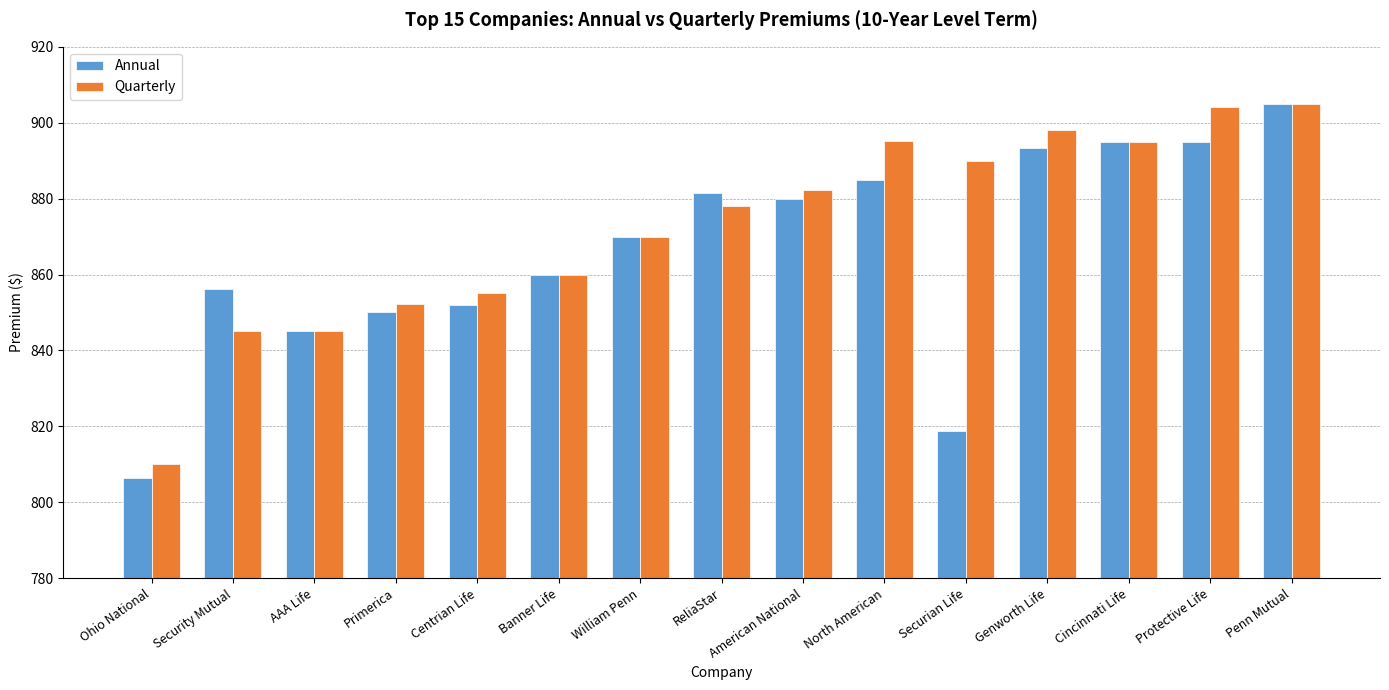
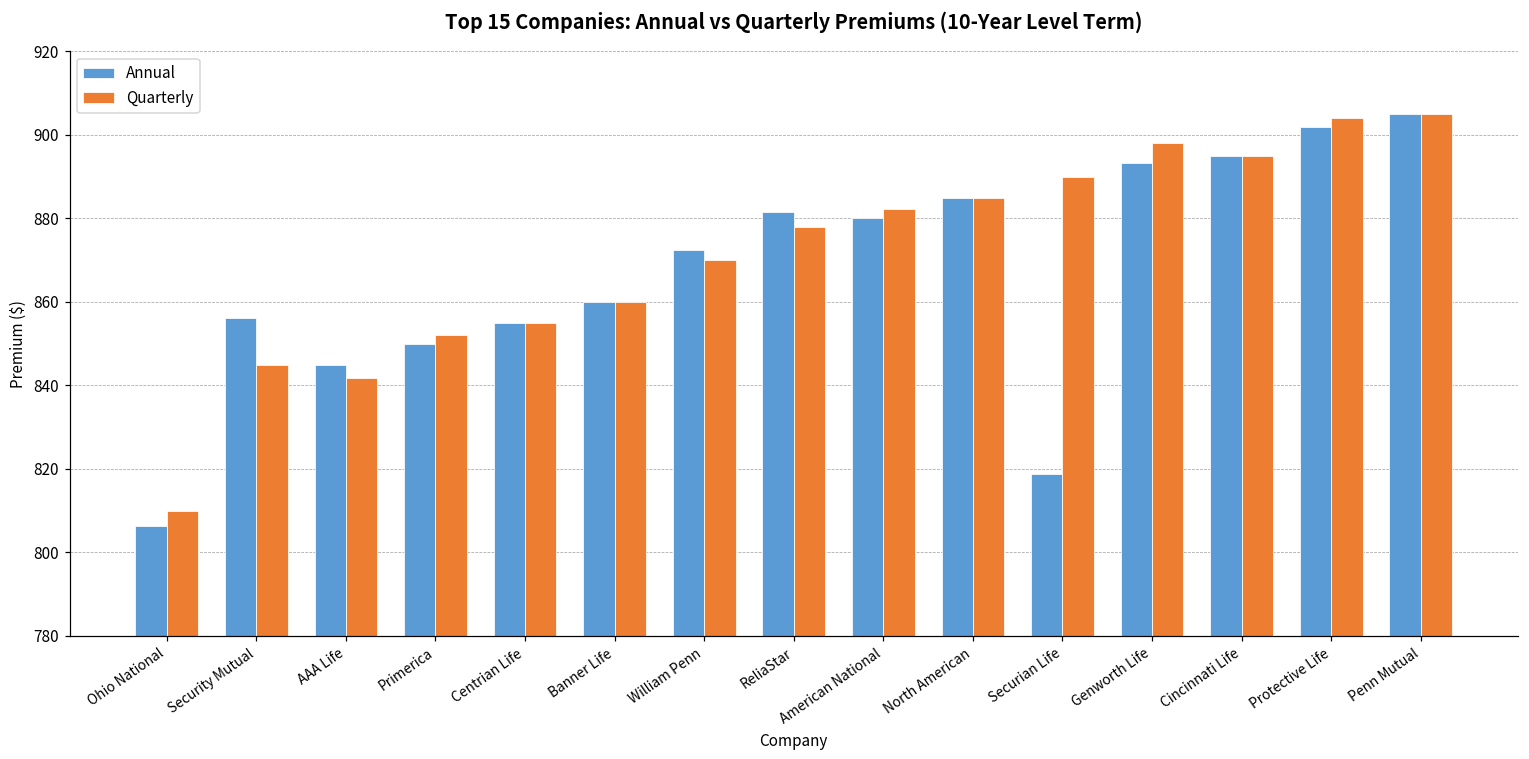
Quarterly, AAA Life: 845 -> 842
Annual, Centrian Life: 852 -> 855
Annual, William Penn: 870 -> 872
Quarterly, North American: 895 -> 885
Annual, Protective Life: 895 -> 902
